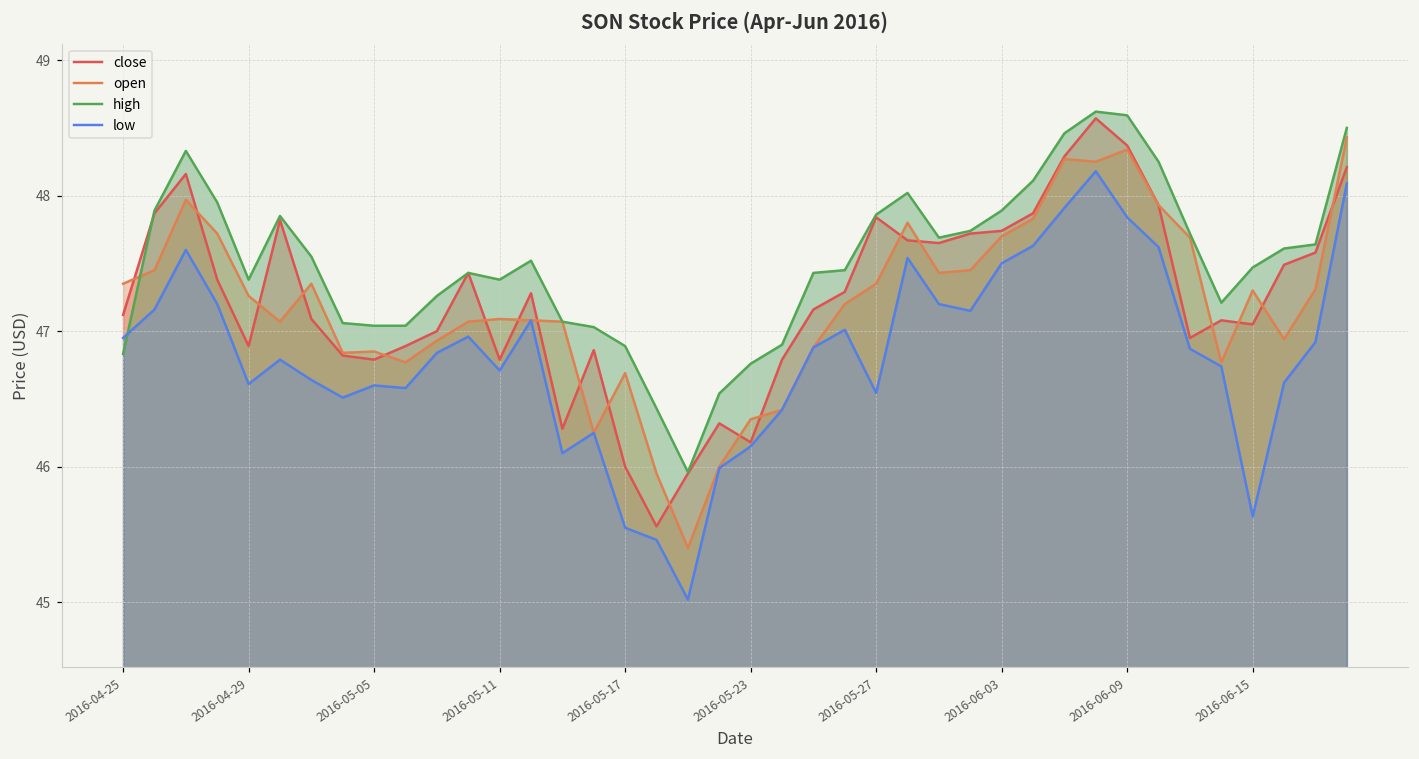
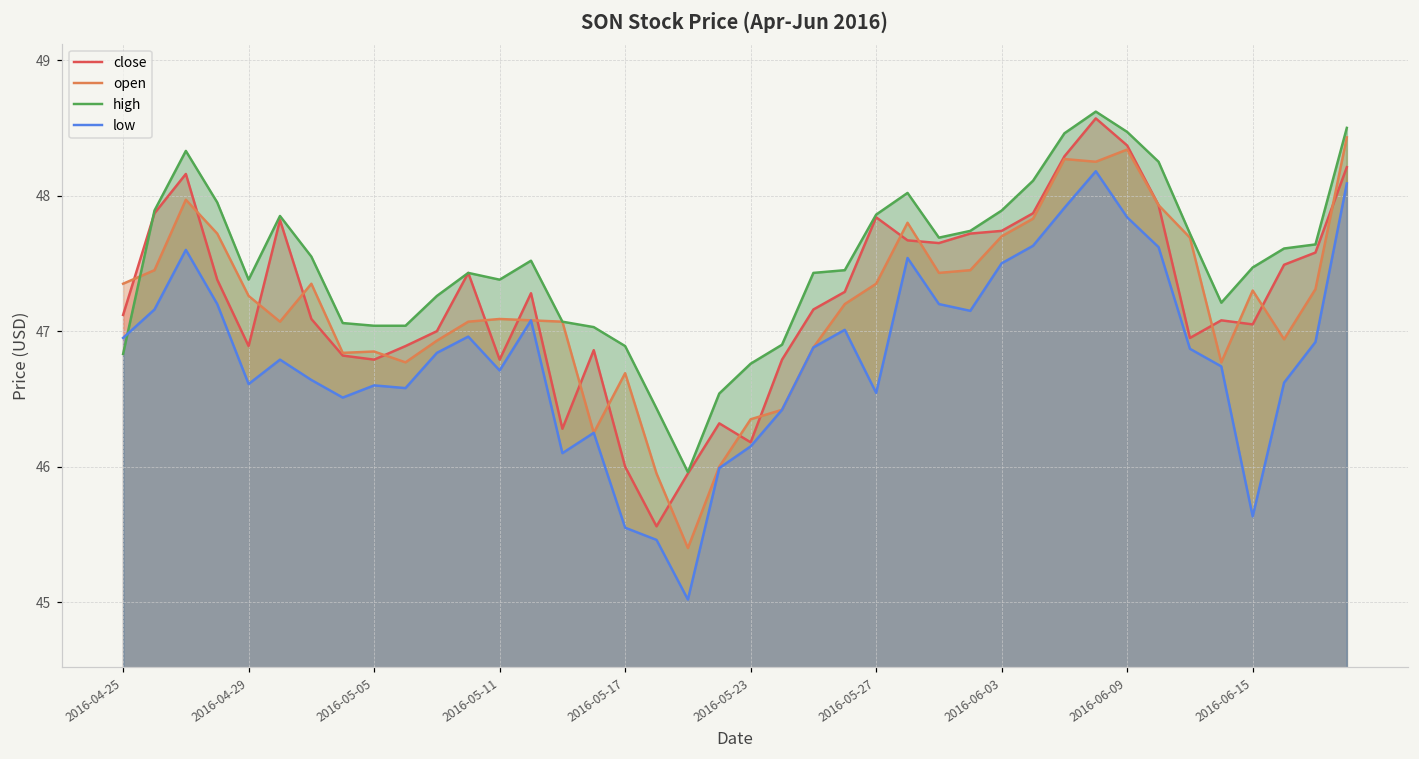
high, 2016-06-09: 48.59 -> 48.47
